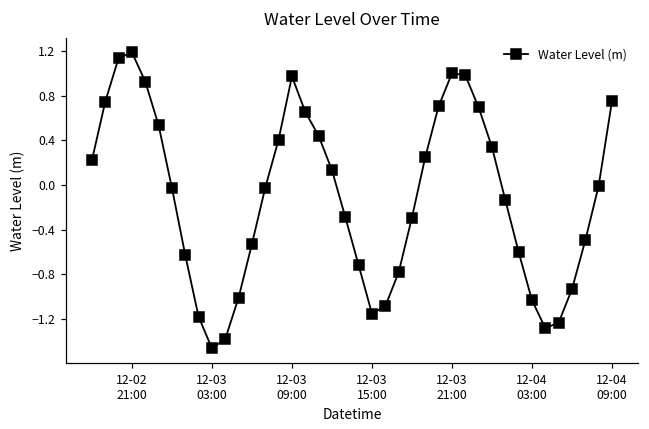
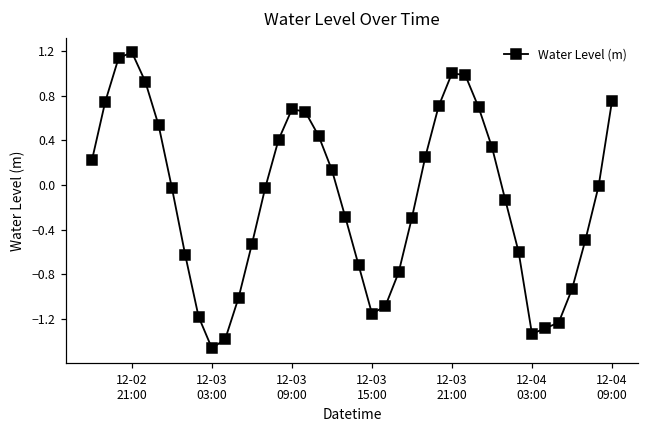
12-03 09:00: 0.97 -> 0.68
12-04 03:00: -1.03 -> -1.33
